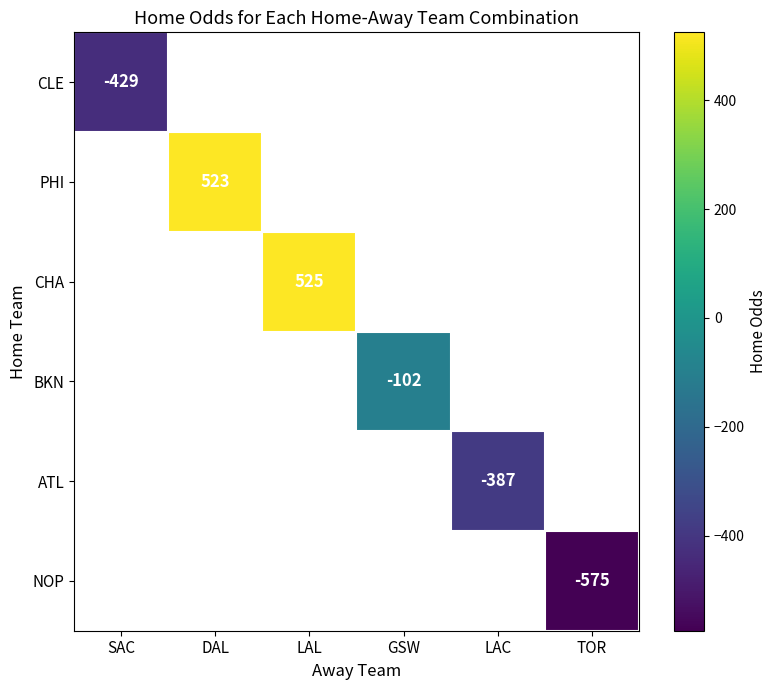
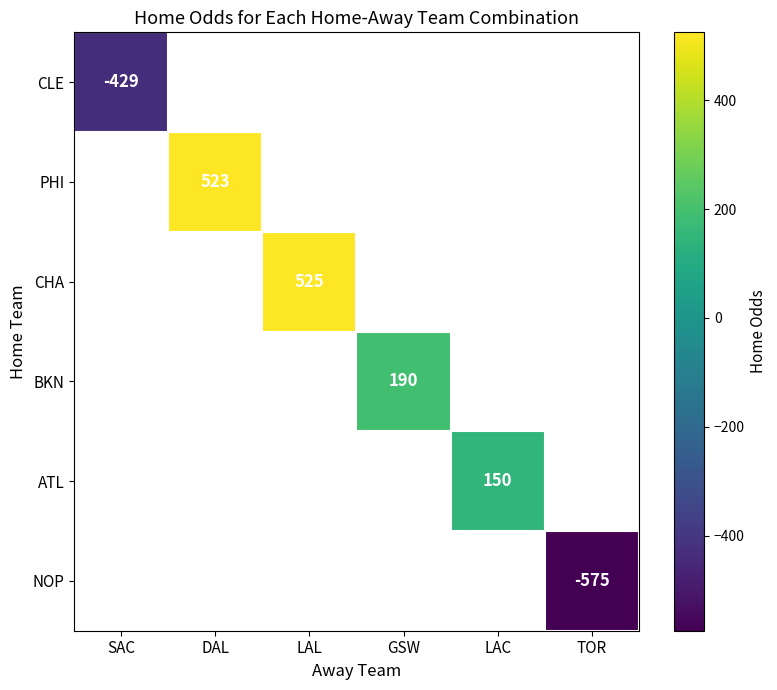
BKN, GSW: -102 -> 190
ATL, LAC: -387 -> 150
